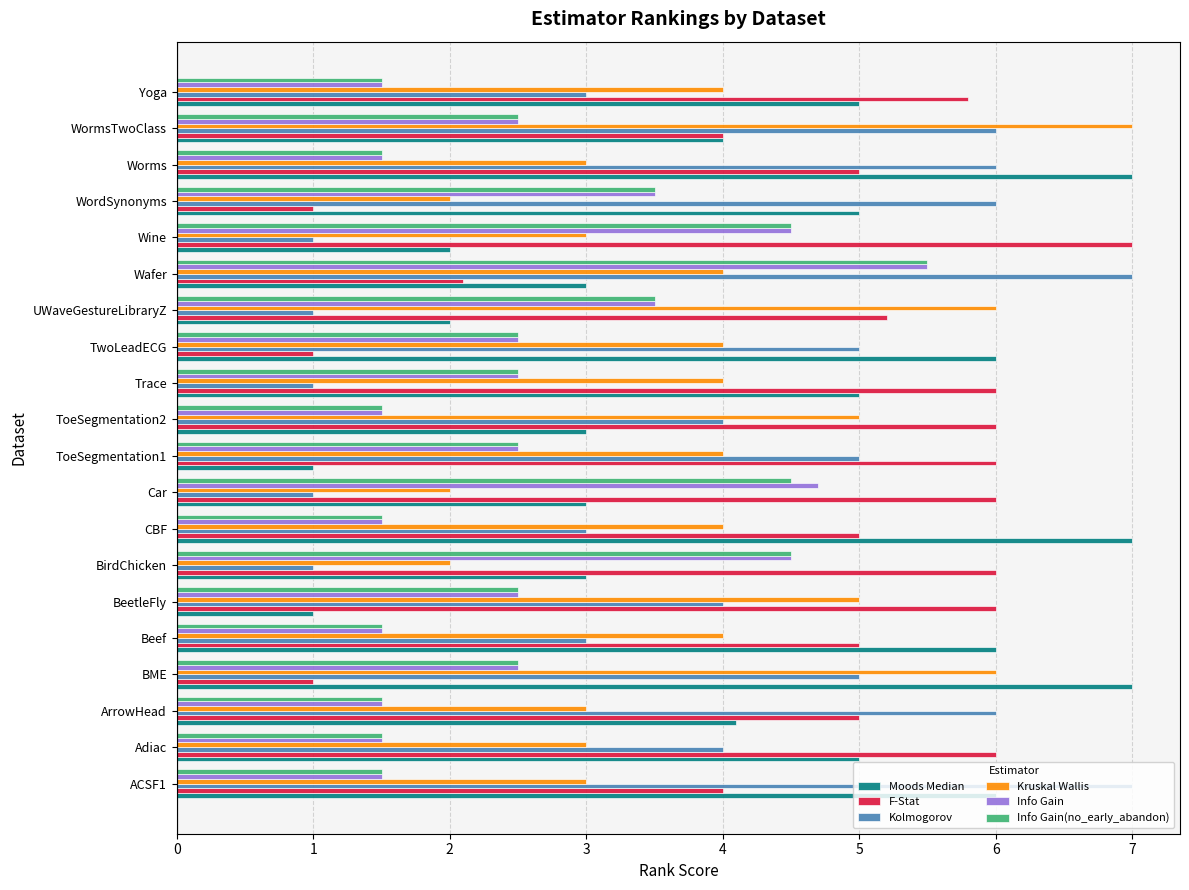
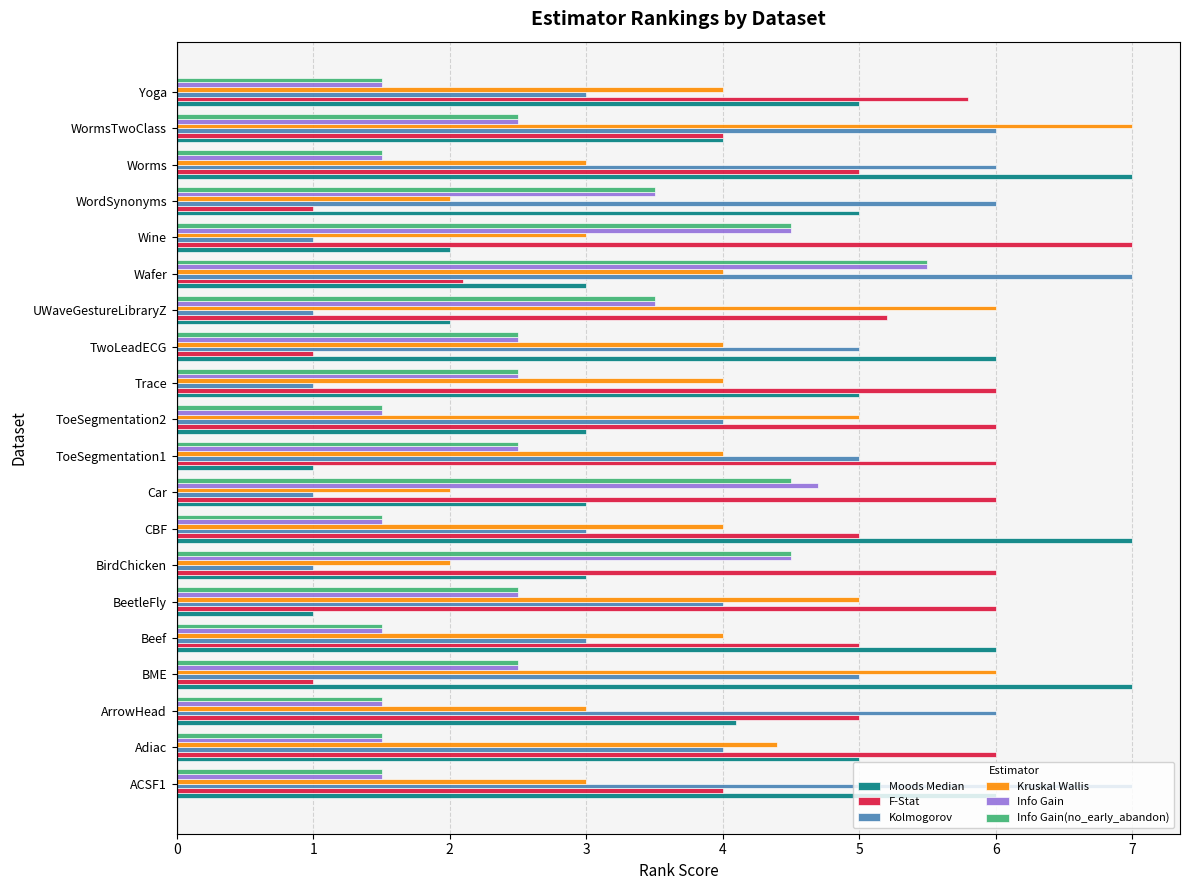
Kruskal Wallis, Adiac: 3.0 -> 4.4
